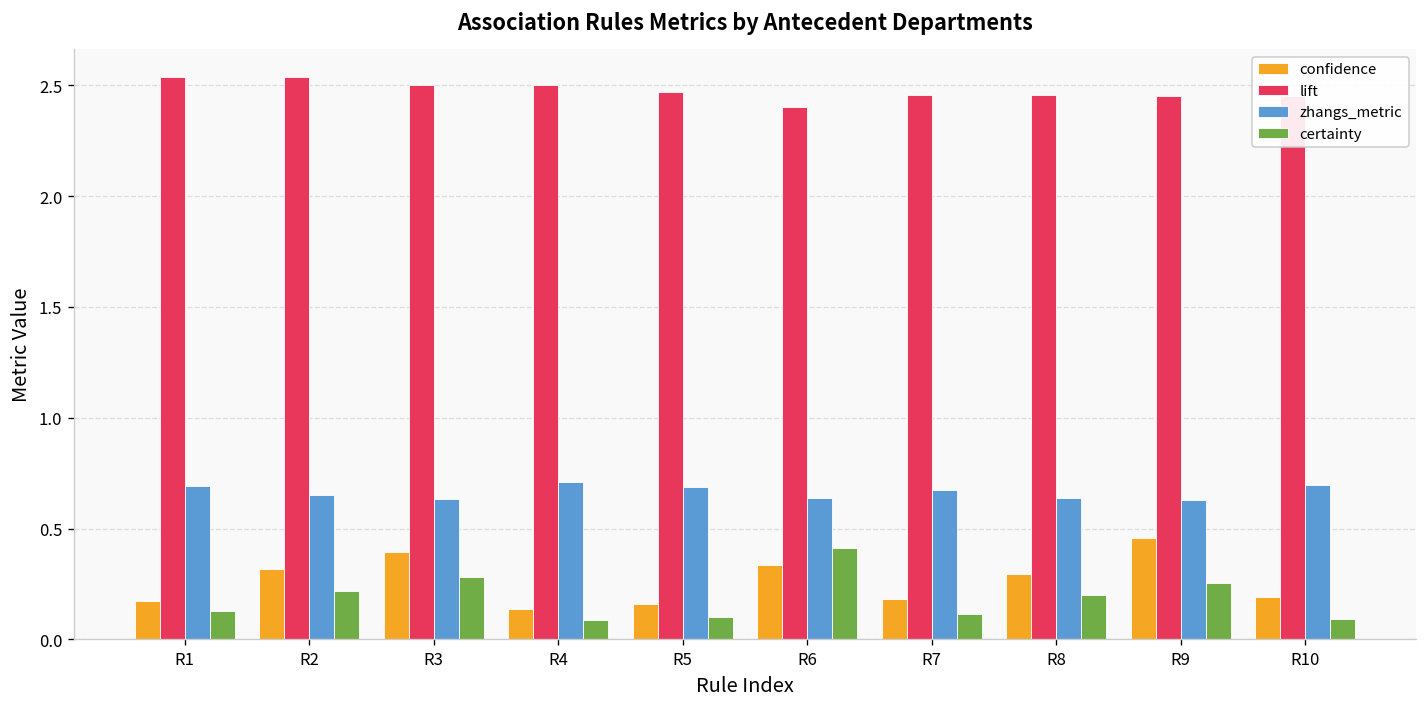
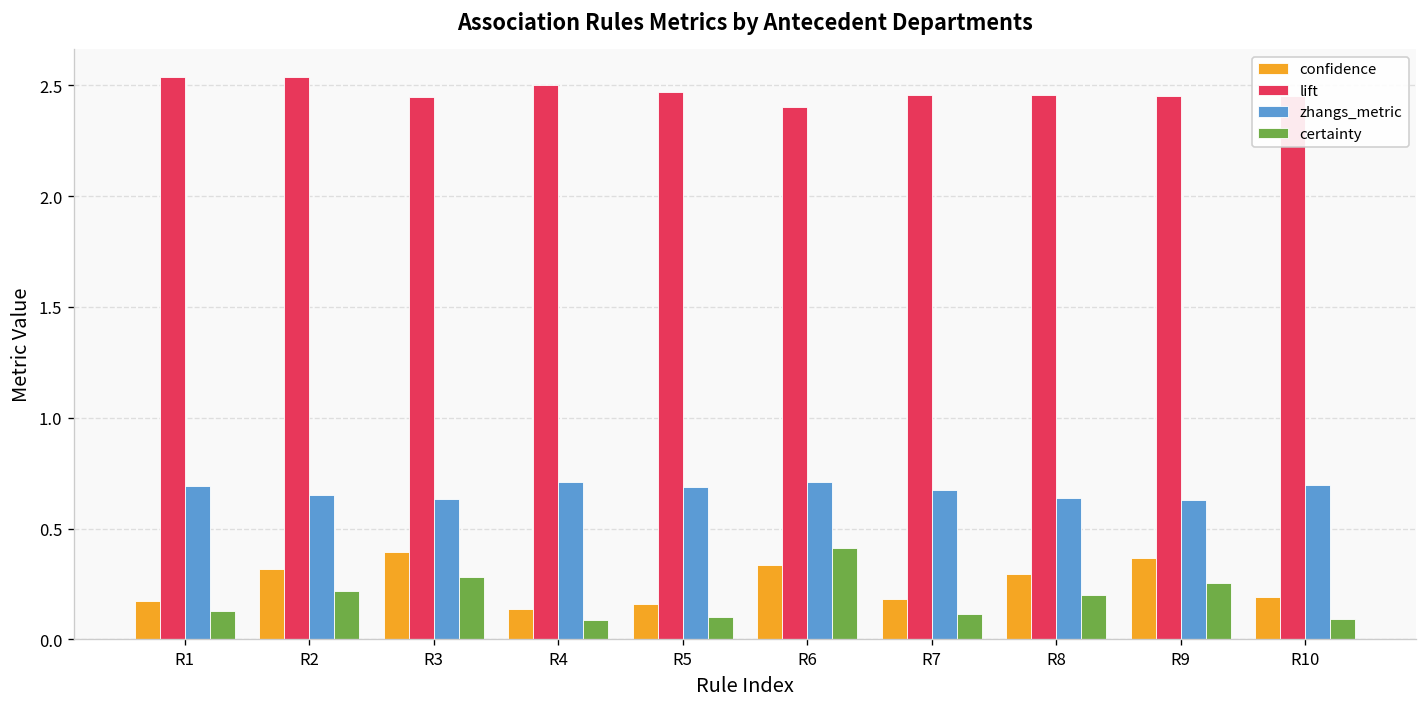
lift, R3: 2.50 -> 2.45
zhangs_metric, R6: 0.64 -> 0.71
confidence, R9: 0.46 -> 0.37
